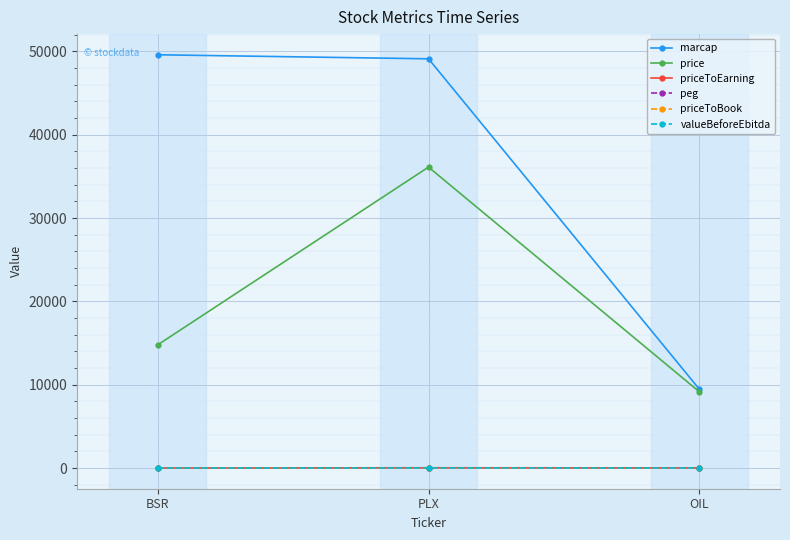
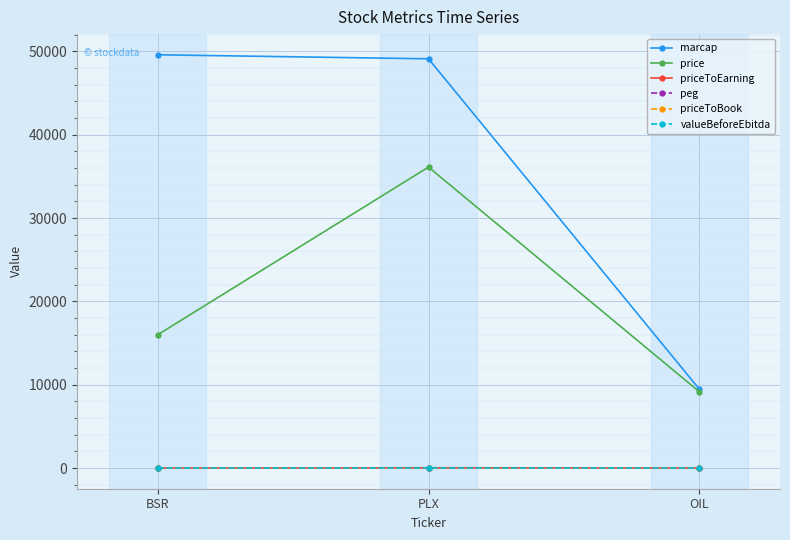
price, BSR: 15000 -> 16000
